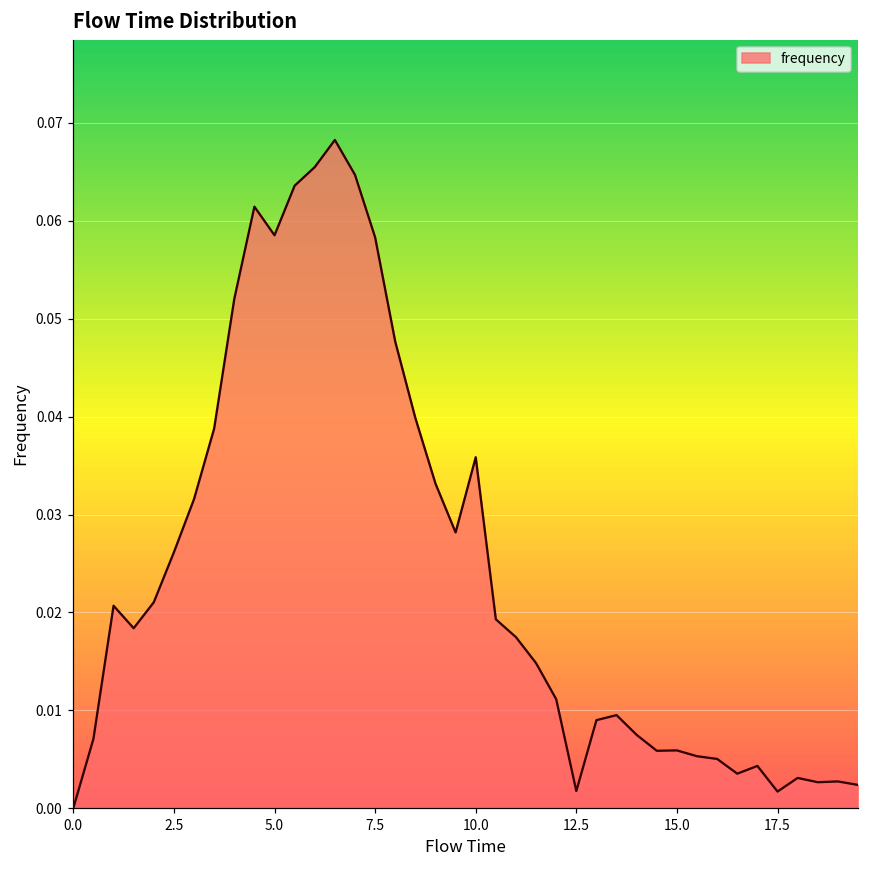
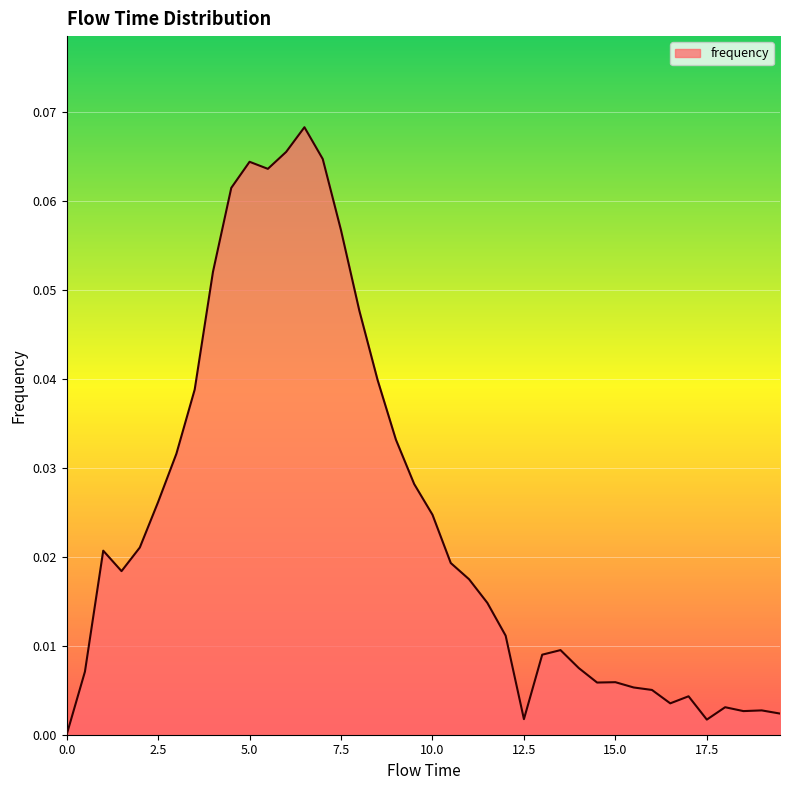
5.0: 0.059 -> 0.064
7.5: 0.058 -> 0.057
10.0: 0.036 -> 0.025
